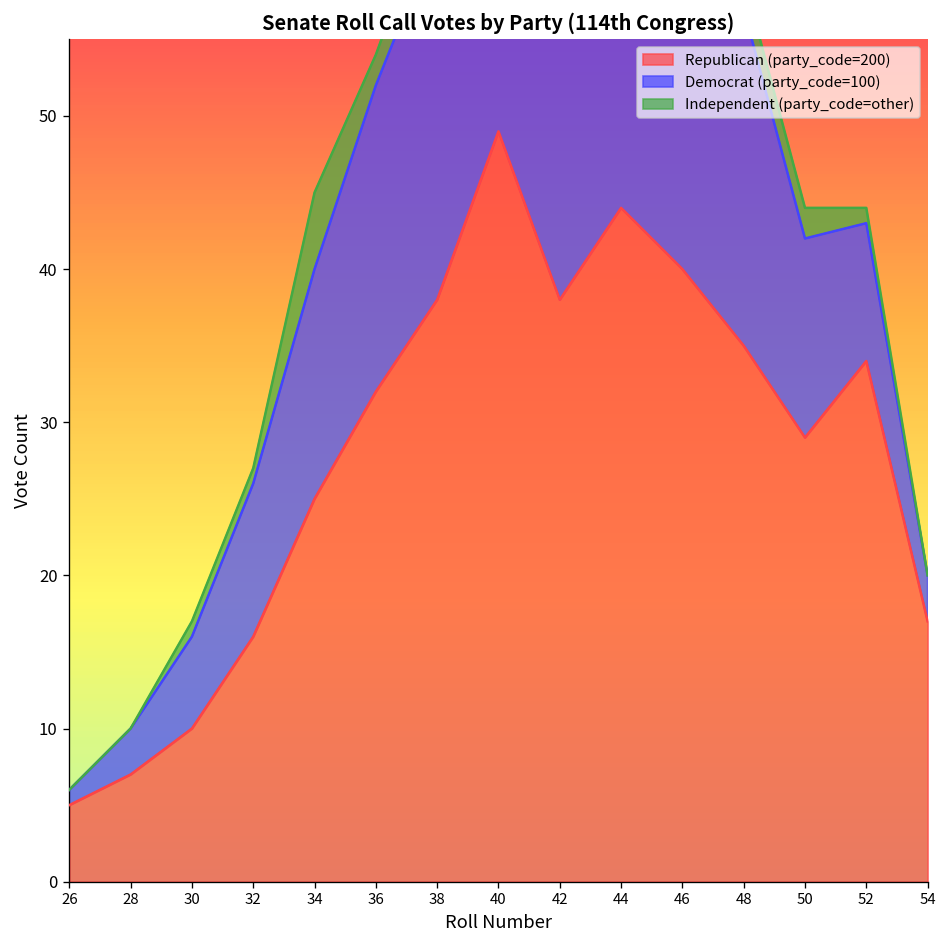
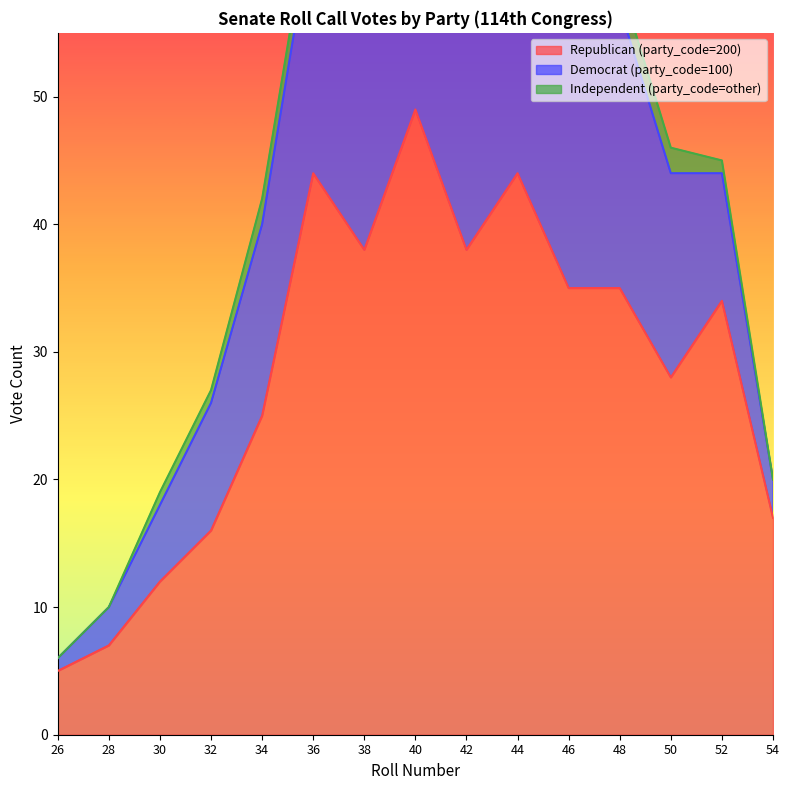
Republican (party_code=200), 30: 10 -> 12
Independent (party_code=other), 34: 5 -> 2
Republican (party_code=200), 36: 32 -> 44
Republican (party_code=200), 46: 40 -> 35
Republican (party_code=200), 50: 29 -> 28
Democrat (party_code=100), 50: 13 -> 16
Democrat (party_code=100), 52: 9 -> 10
